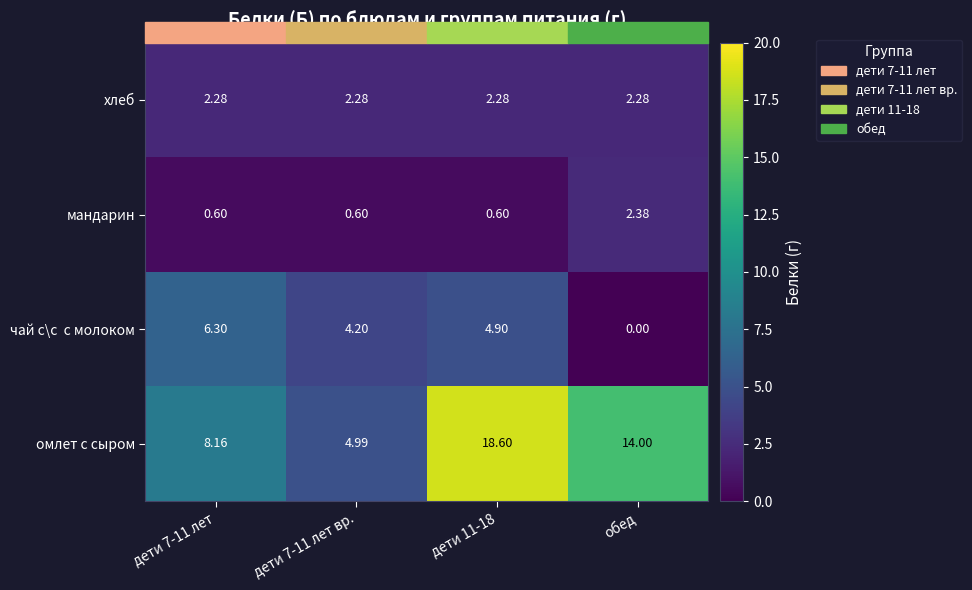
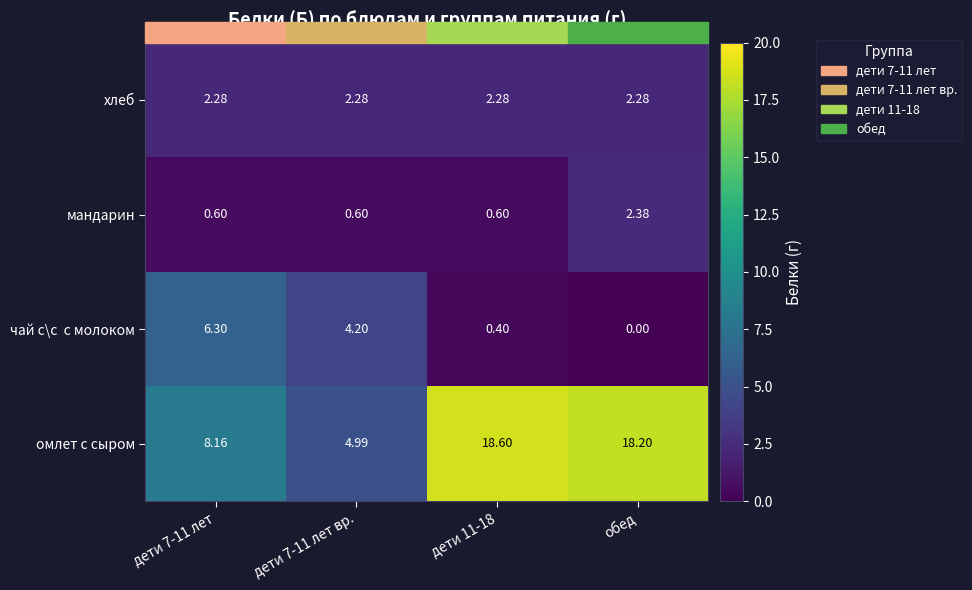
чай с\с с молоком, дети 11-18: 4.90 -> 0.40
омлет с сыром, обед: 14.00 -> 18.20
